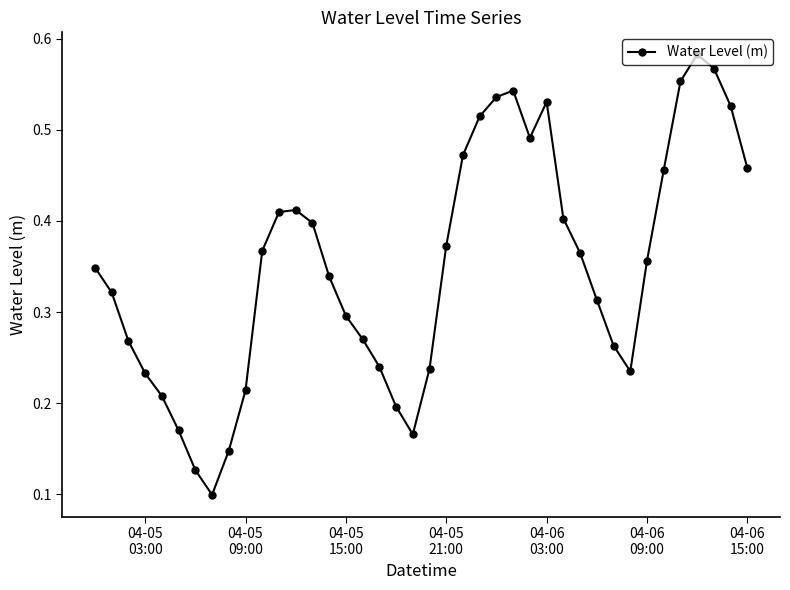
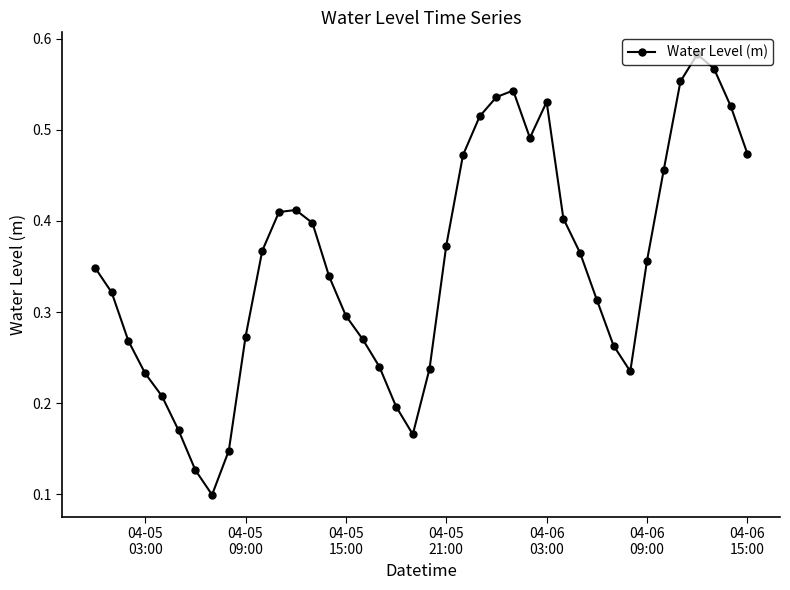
04-05 09:00: 0.21 -> 0.27
04-06 15:00: 0.46 -> 0.47
